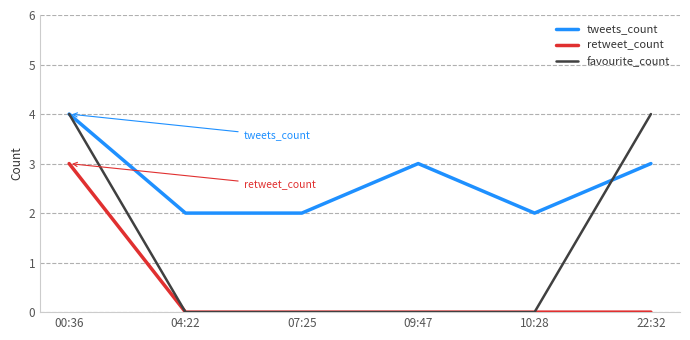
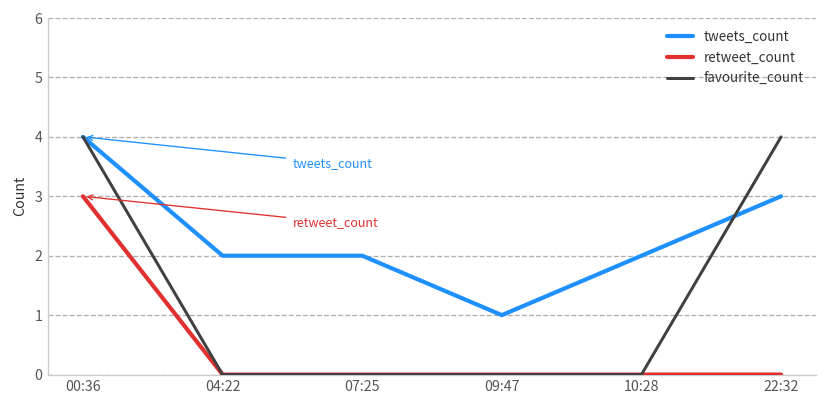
tweets_count, 09:47: 3 -> 1
